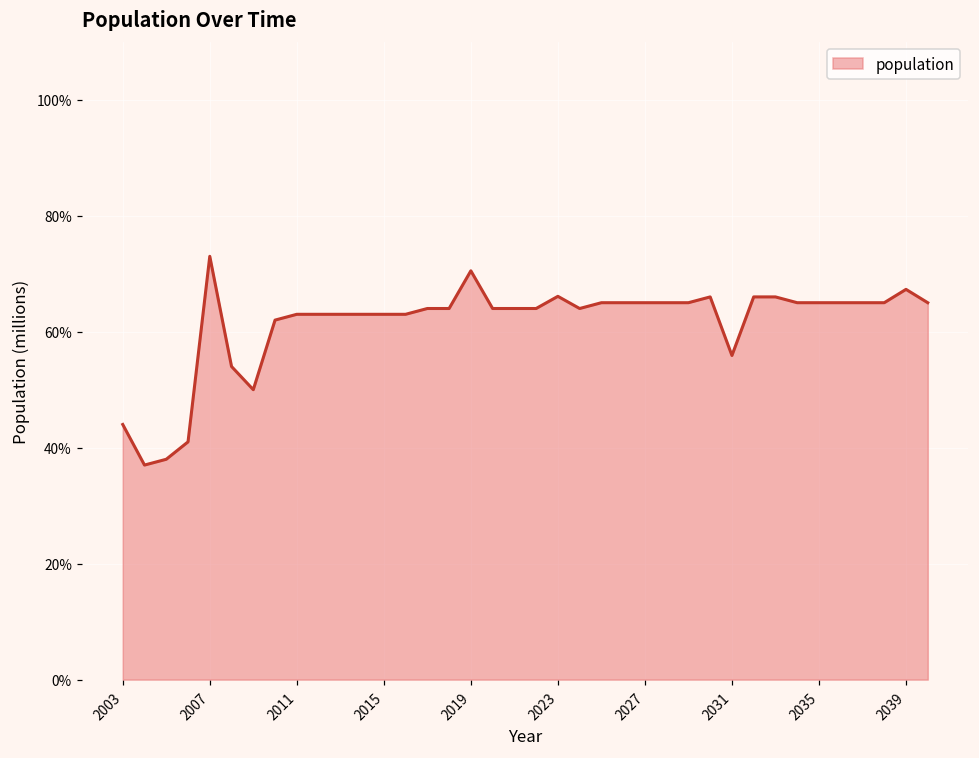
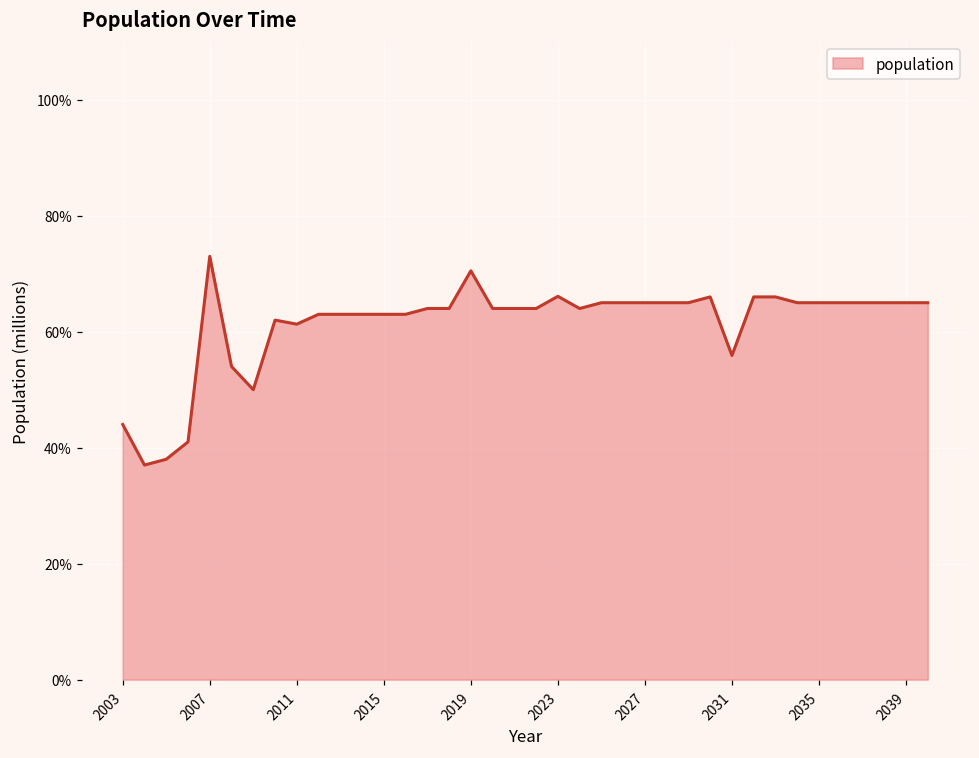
2011: 63% -> 61%
2039: 67% -> 65%
